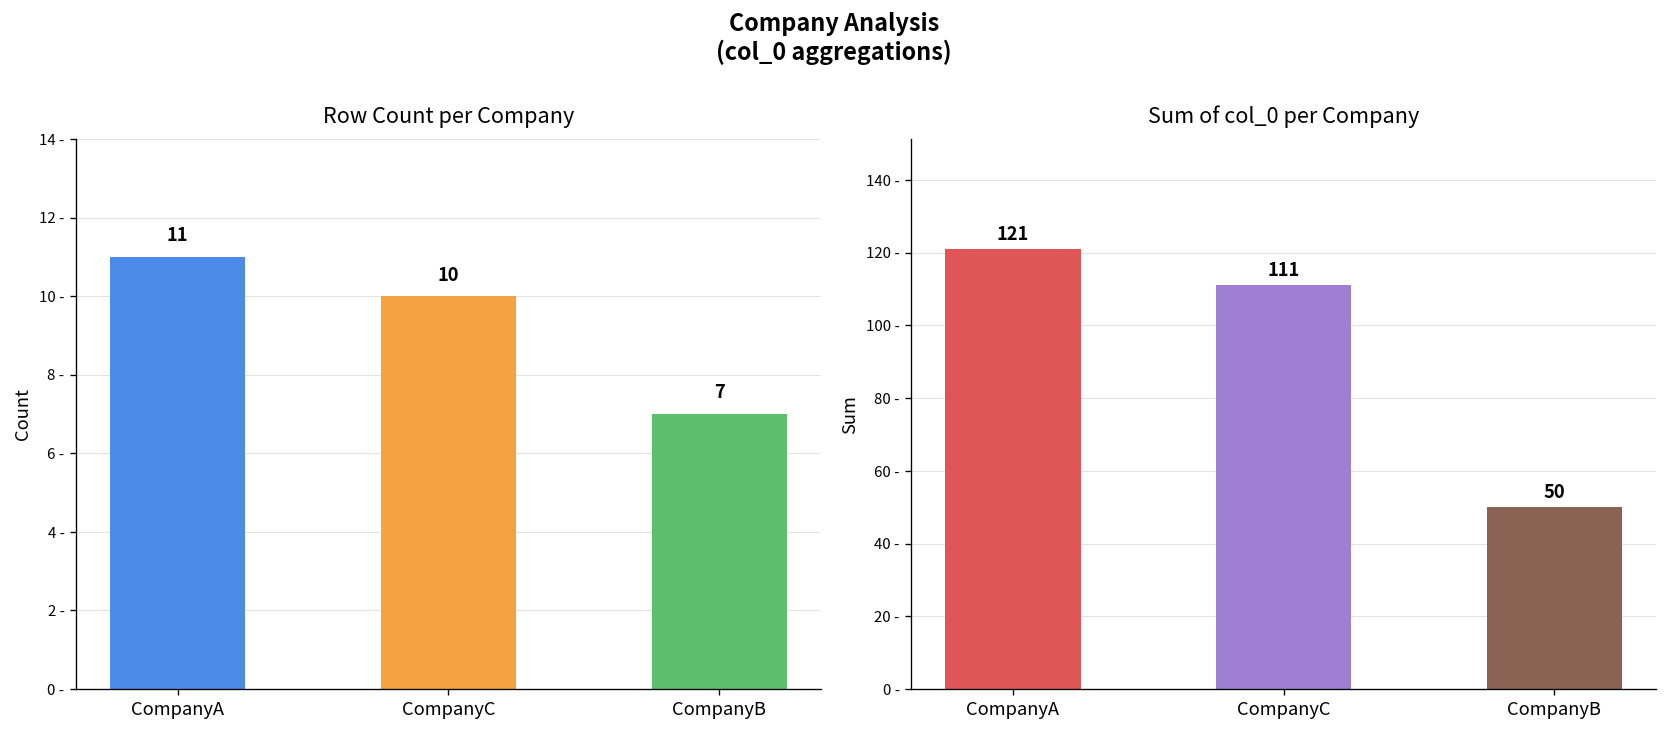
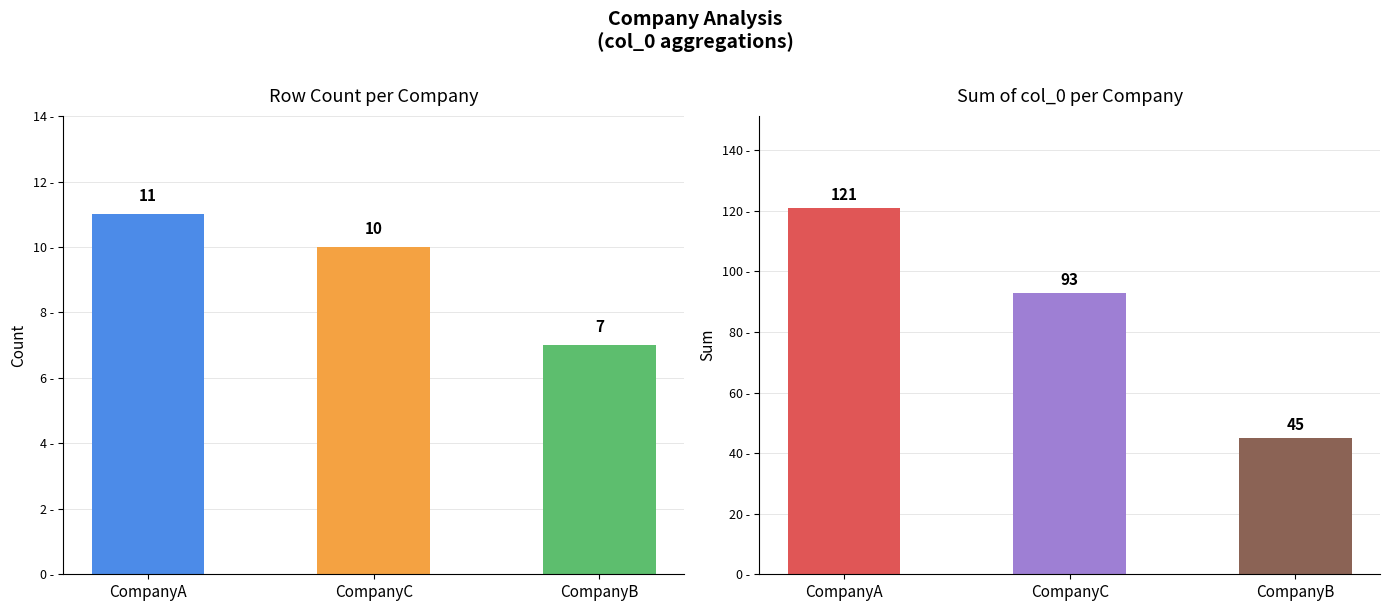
Sum of col_0 per Company, CompanyC: 111 -> 93
Sum of col_0 per Company, CompanyB: 50 -> 45
